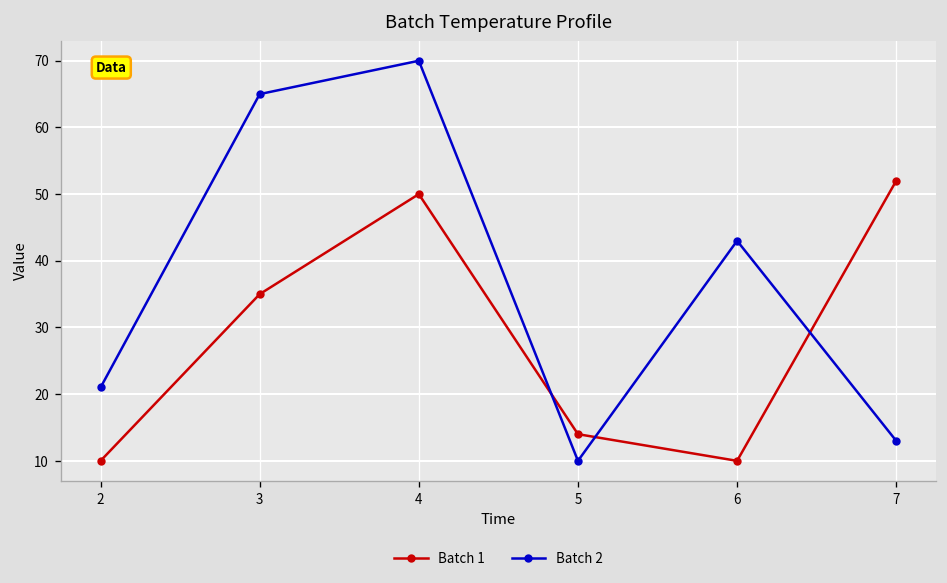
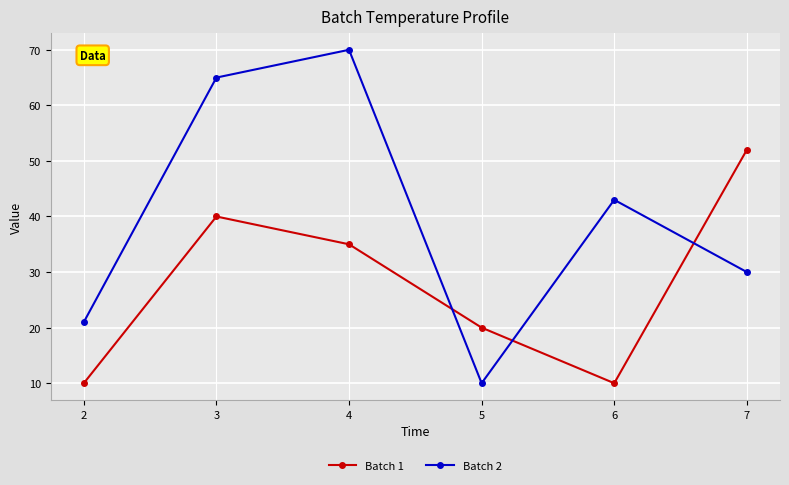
Batch 1, 3: 35 -> 40
Batch 1, 4: 50 -> 35
Batch 1, 5: 14 -> 20
Batch 2, 7: 13 -> 30
